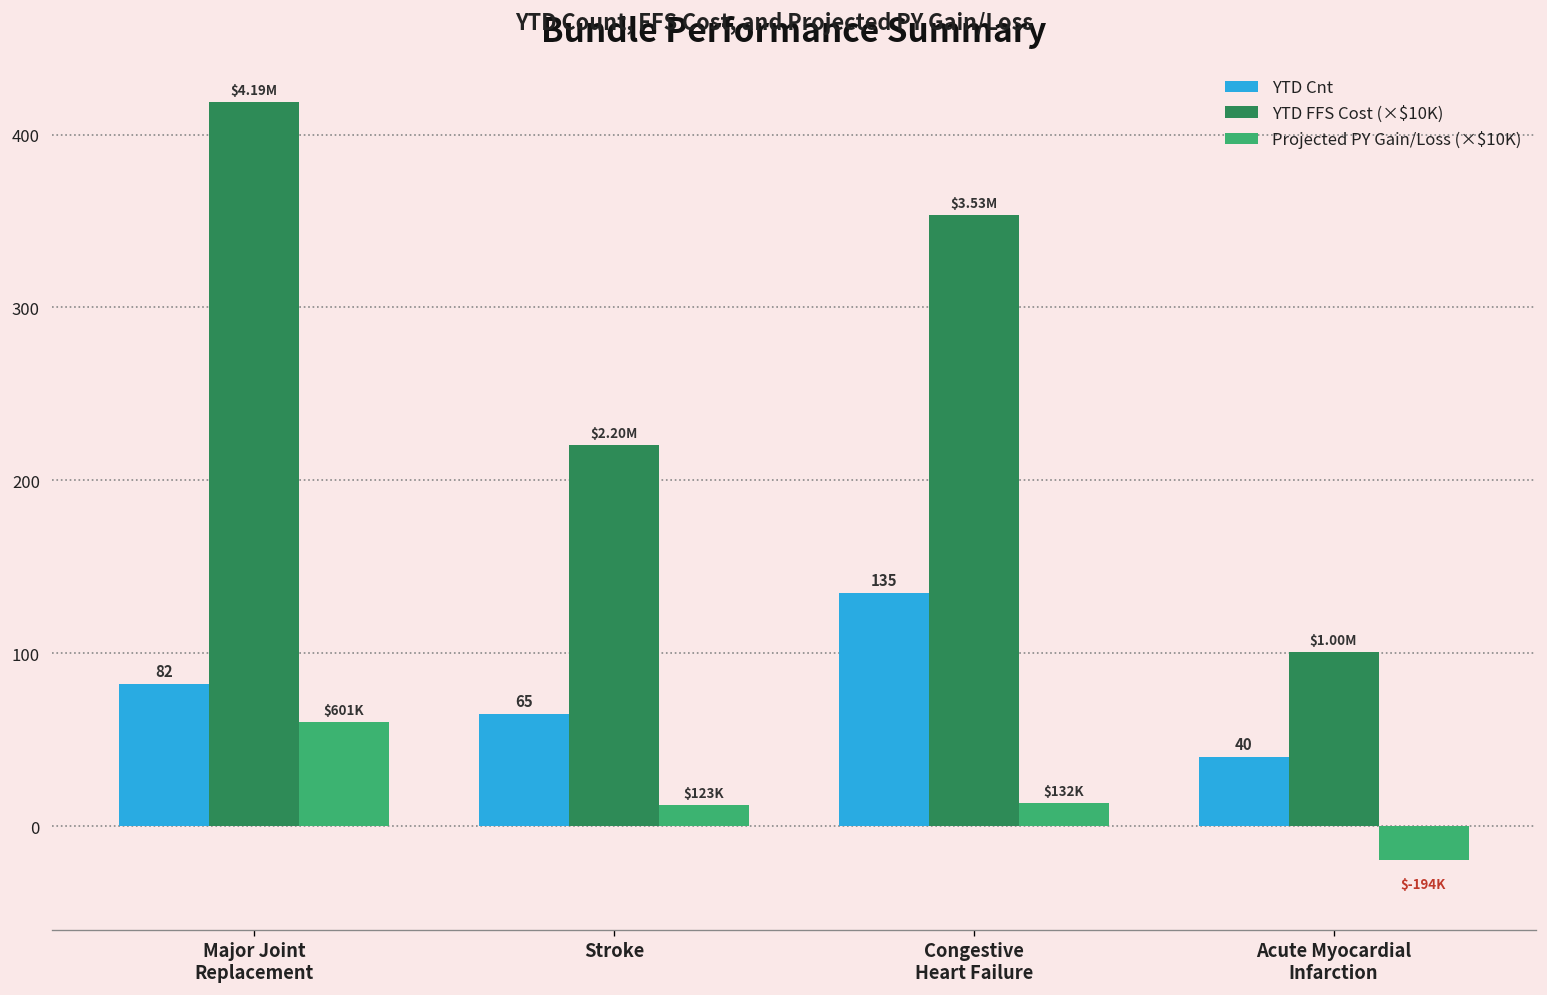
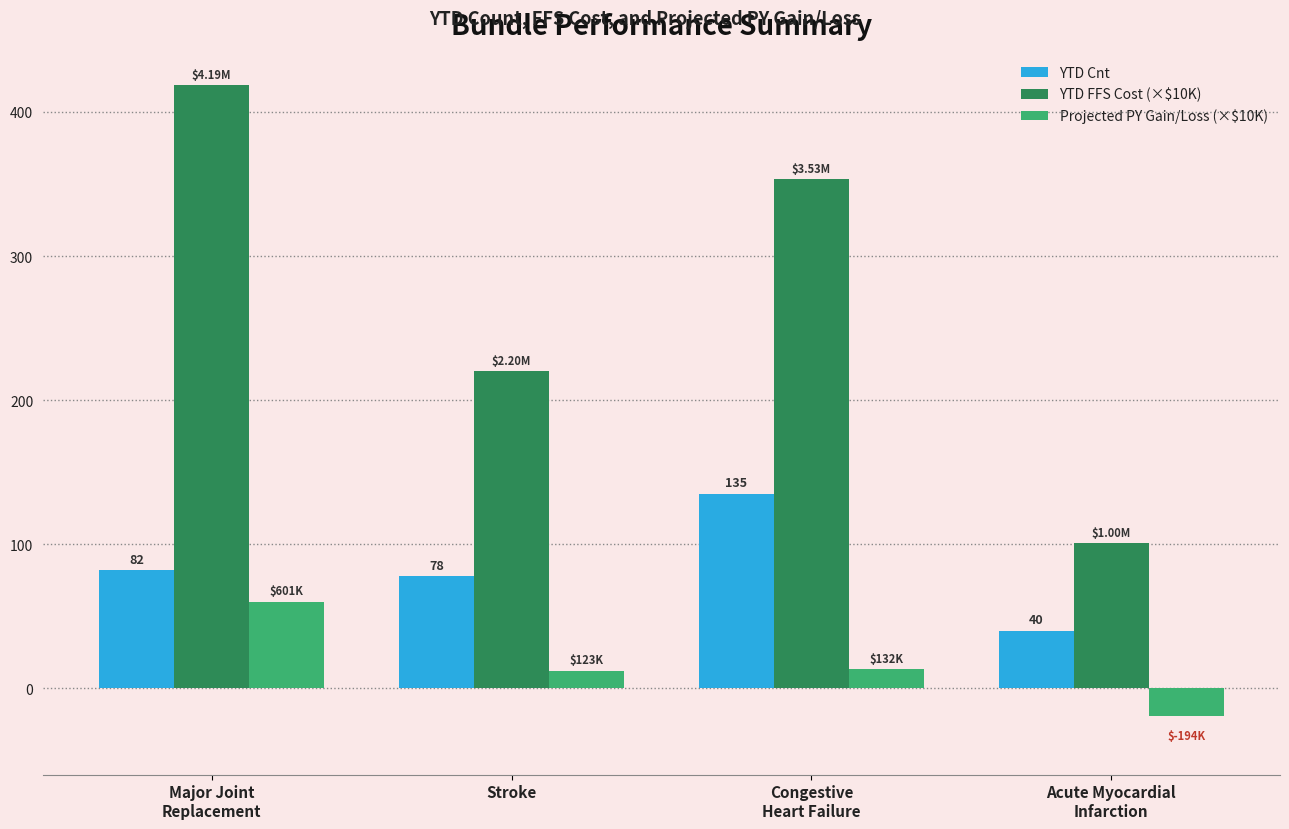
YTD Cnt, Stroke: 65 -> 78
